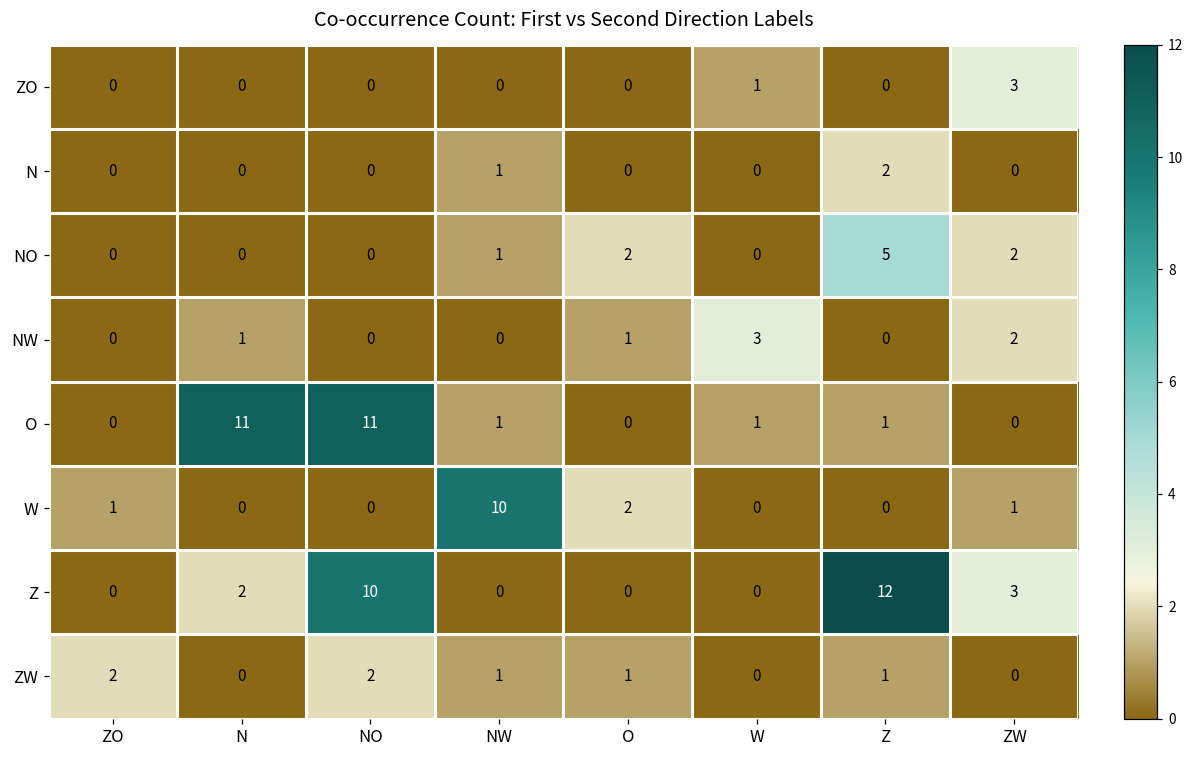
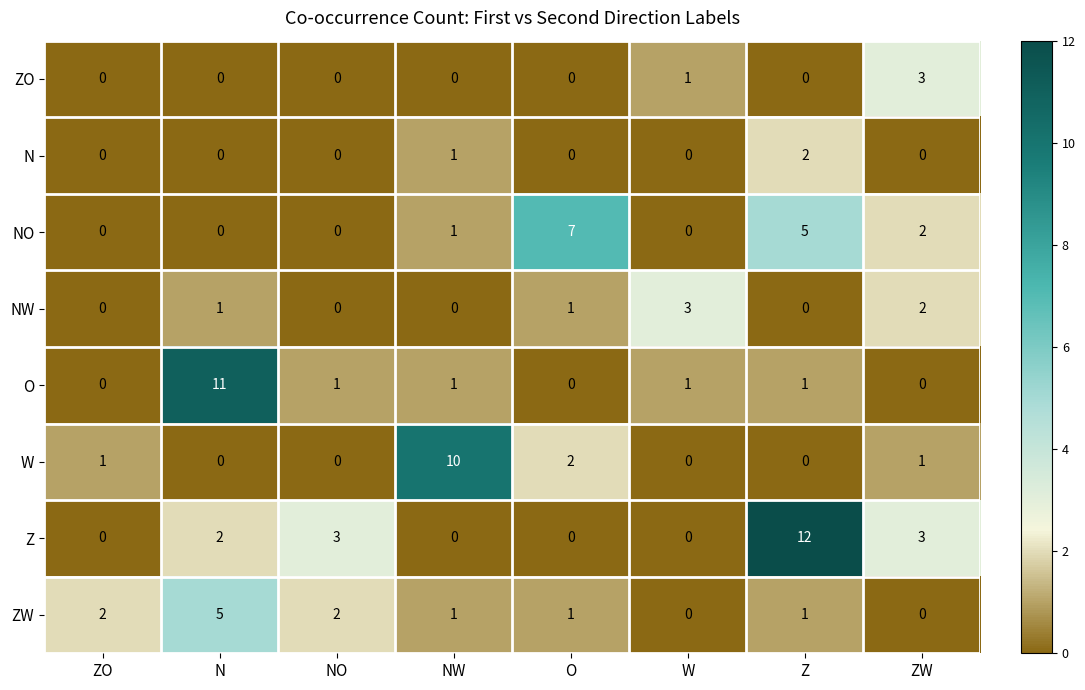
NO, O: 2 -> 7
O, NO: 11 -> 1
Z, NO: 10 -> 3
ZW, N: 0 -> 5
